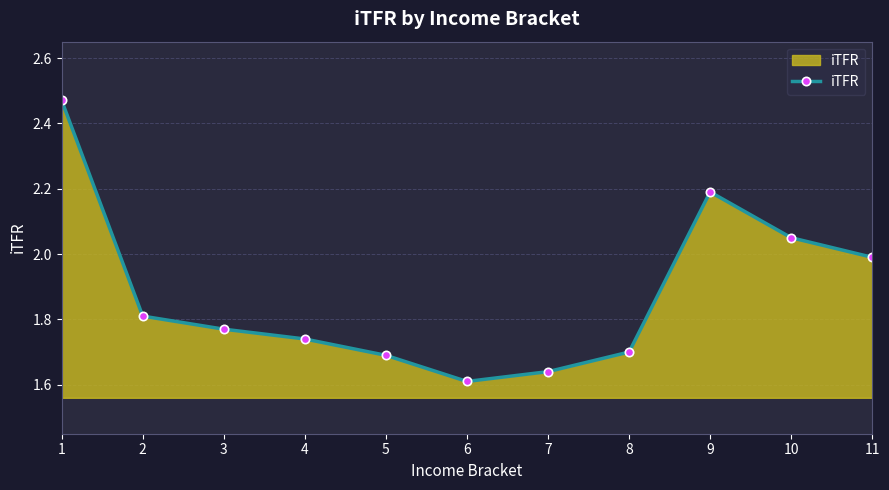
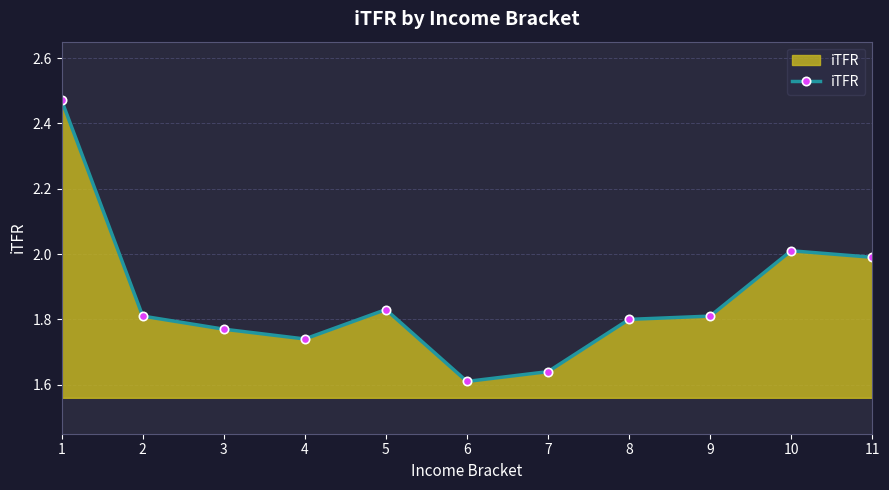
5: 1.69 -> 1.83
8: 1.7 -> 1.8
9: 2.19 -> 1.81
10: 2.05 -> 2.01
